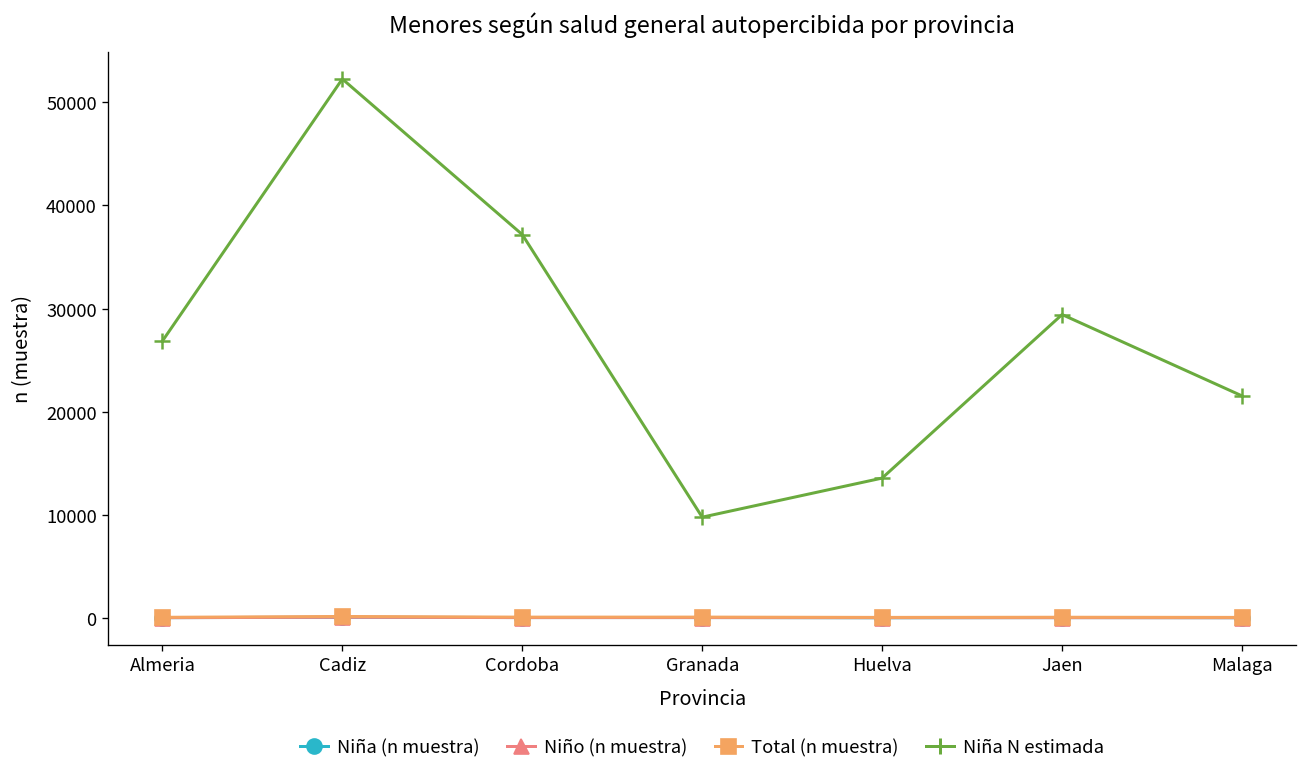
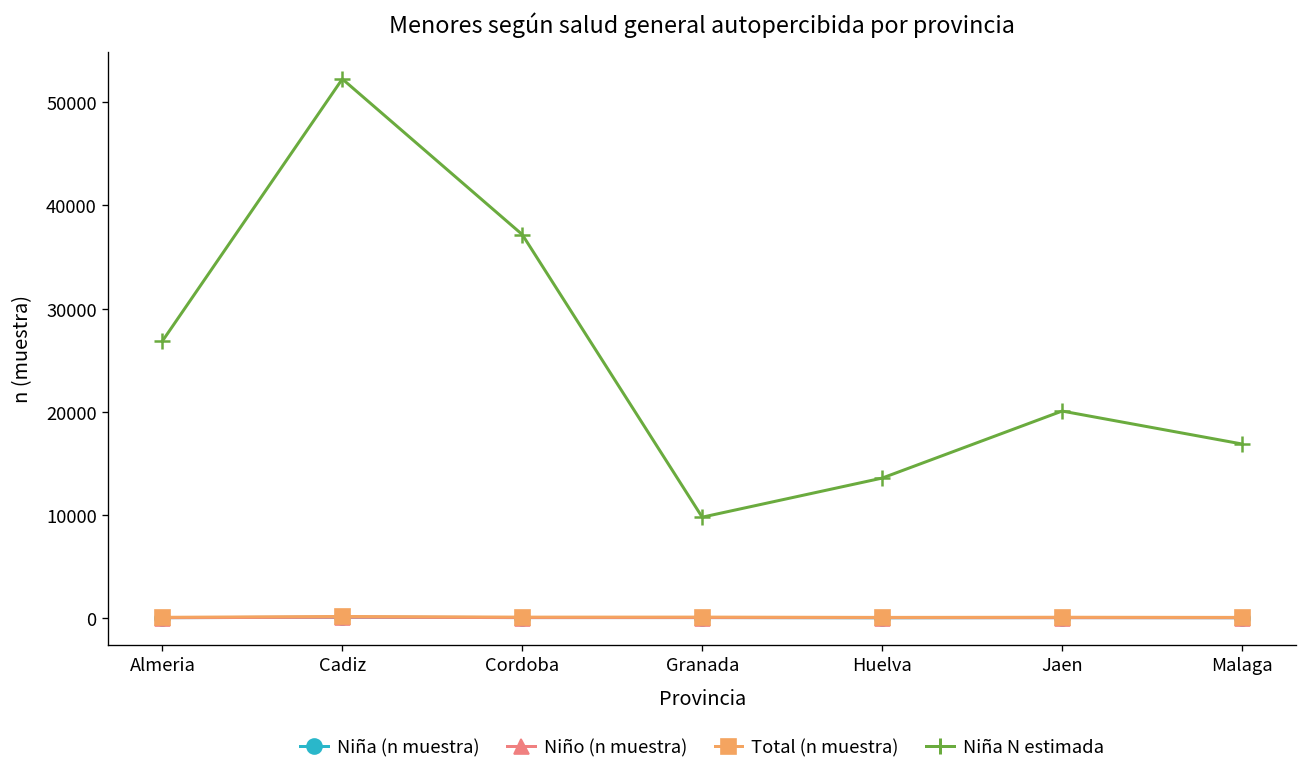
Niña N estimada, Jaen: 29000 -> 20000
Niña N estimada, Malaga: 22000 -> 17000
